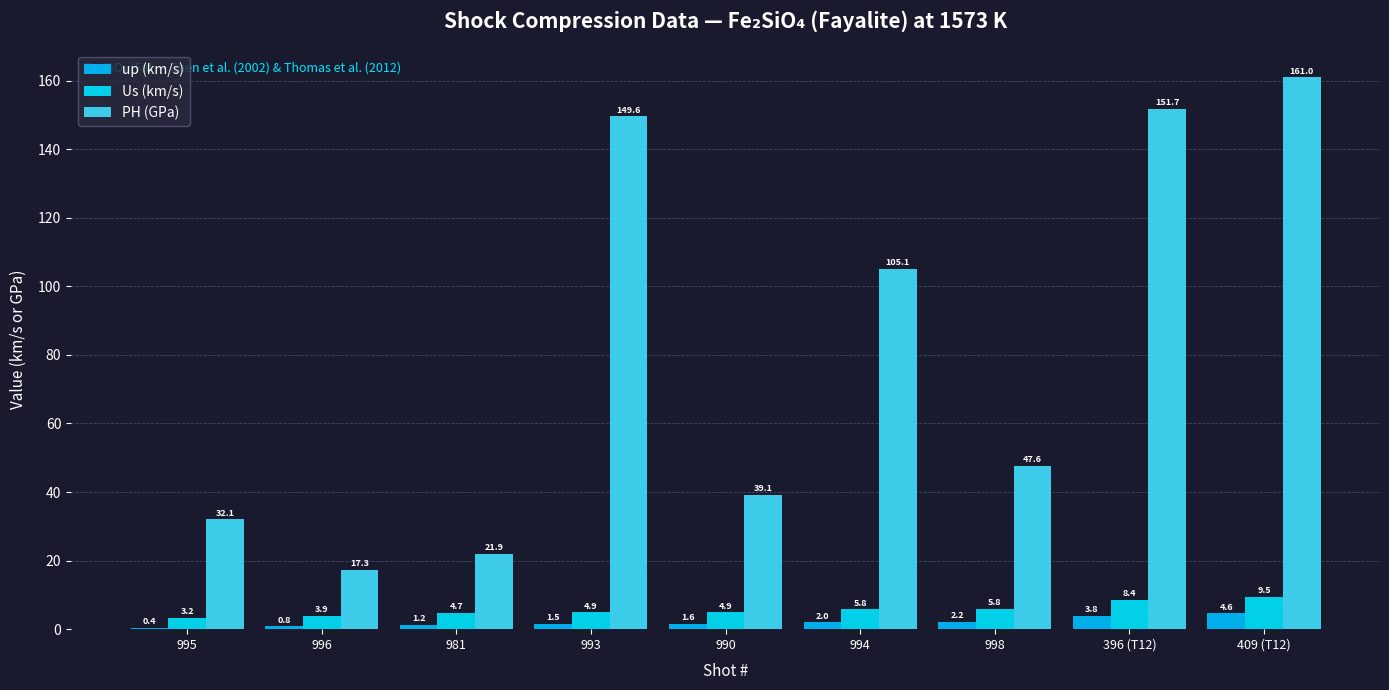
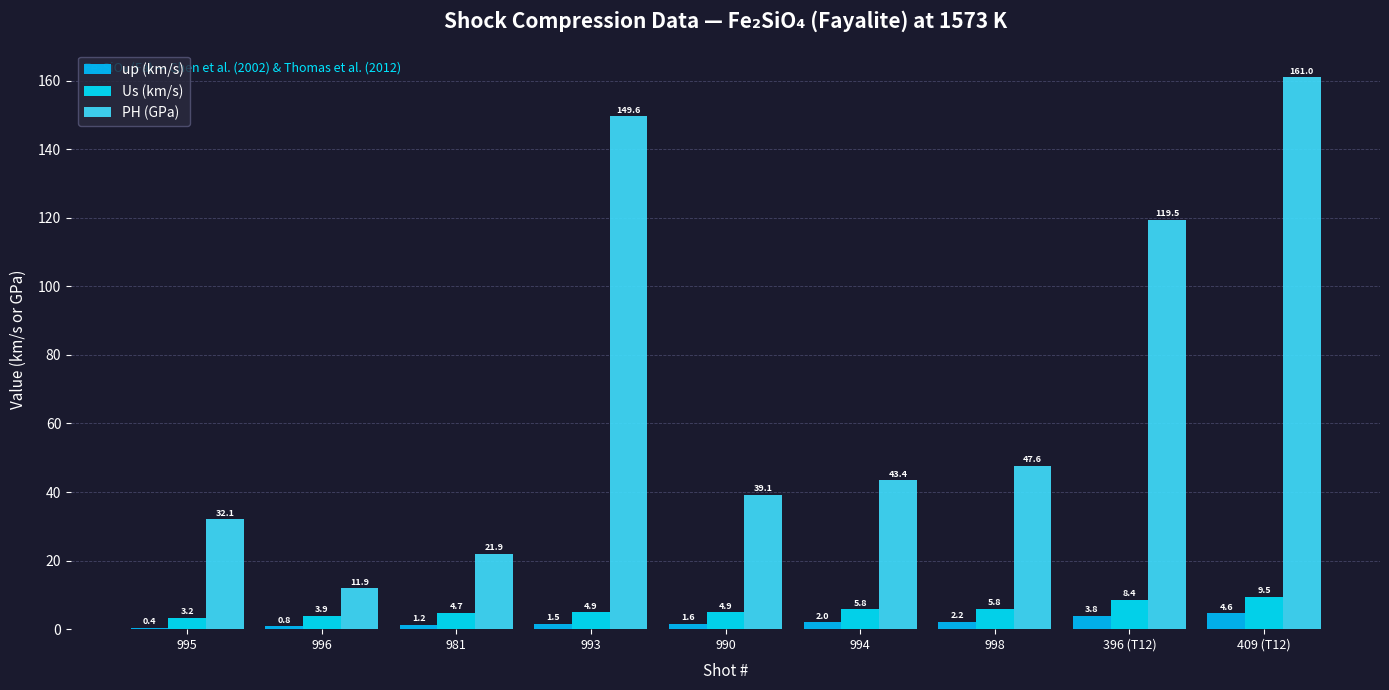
PH (GPa), 996: 17.3 -> 11.9
PH (GPa), 994: 105.1 -> 43.4
PH (GPa), 396 (T12): 151.7 -> 119.5
